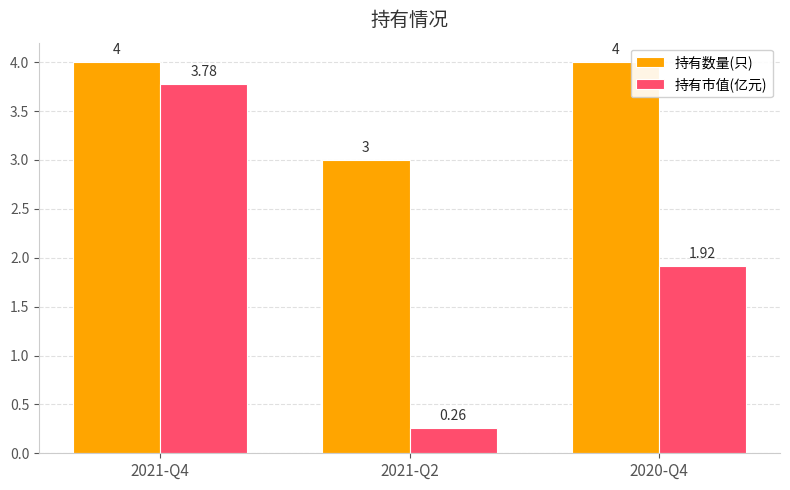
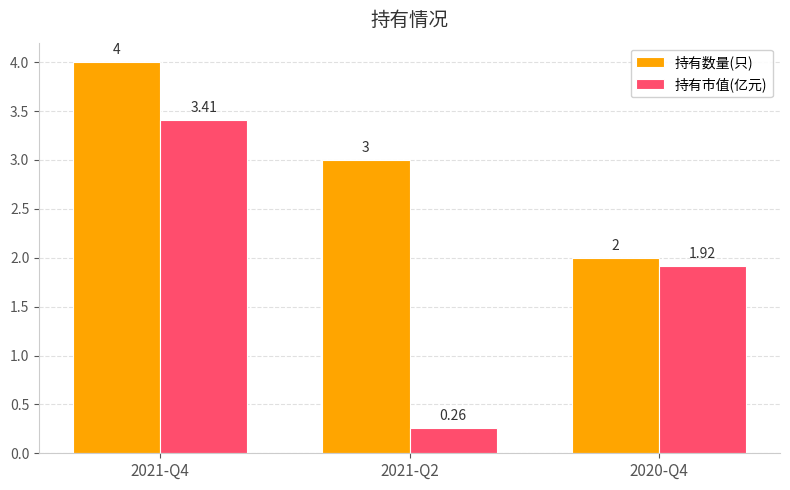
持有市值(亿元), 2021-Q4: 3.78 -> 3.41
持有数量(只), 2020-Q4: 4 -> 2
